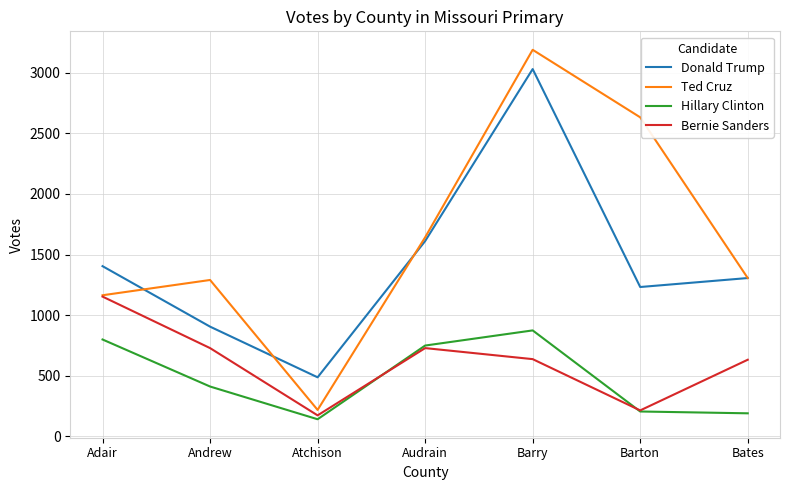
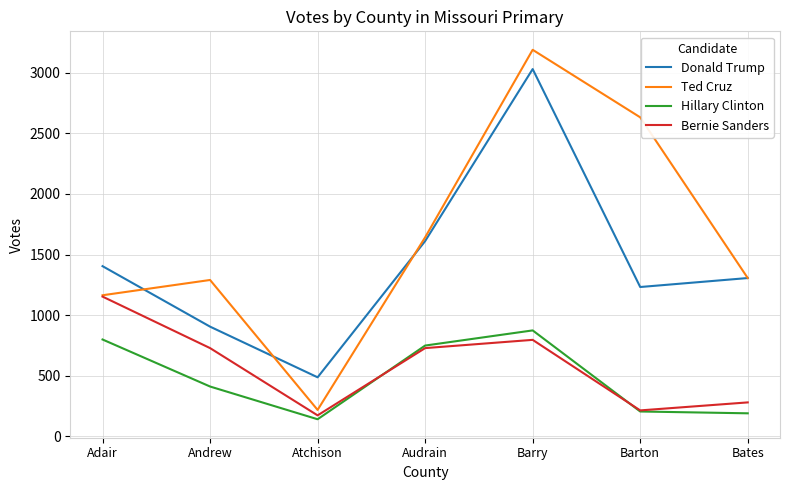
Bernie Sanders, Barry: 640 -> 800
Bernie Sanders, Bates: 630 -> 280
